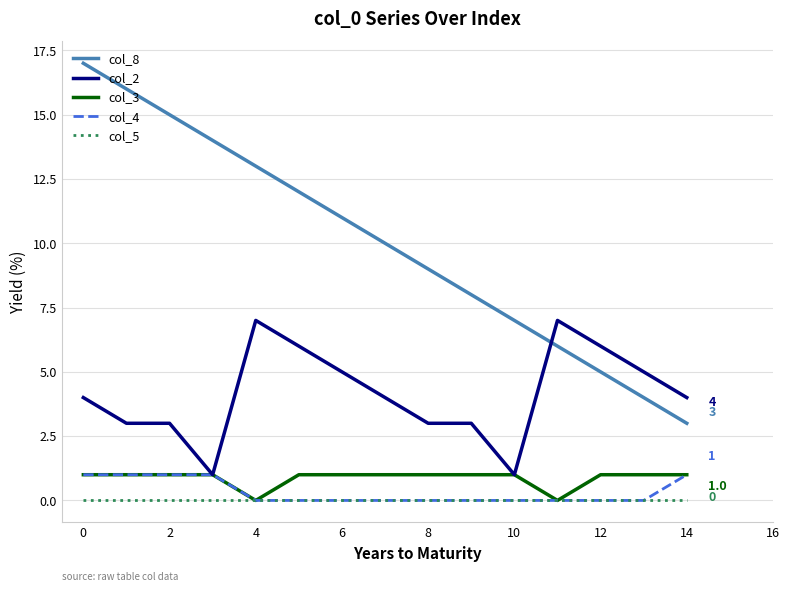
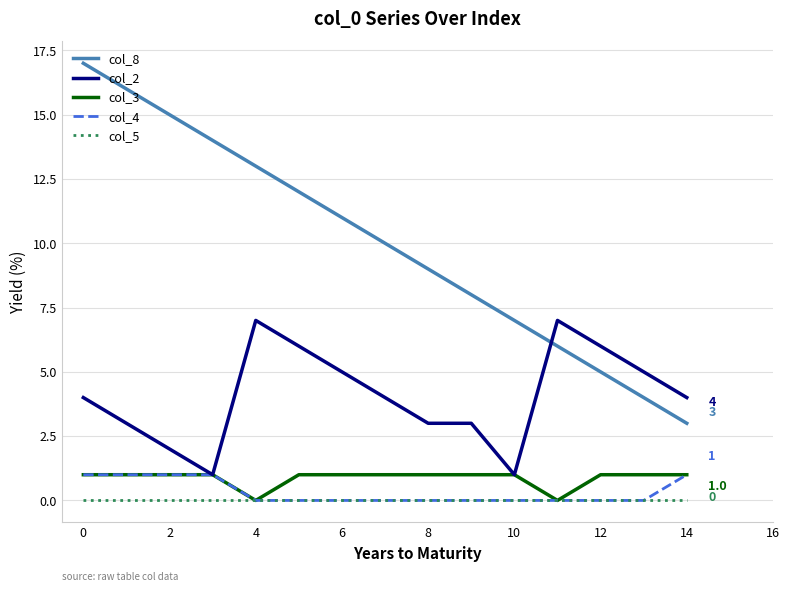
col_2, 2: 3 -> 2
